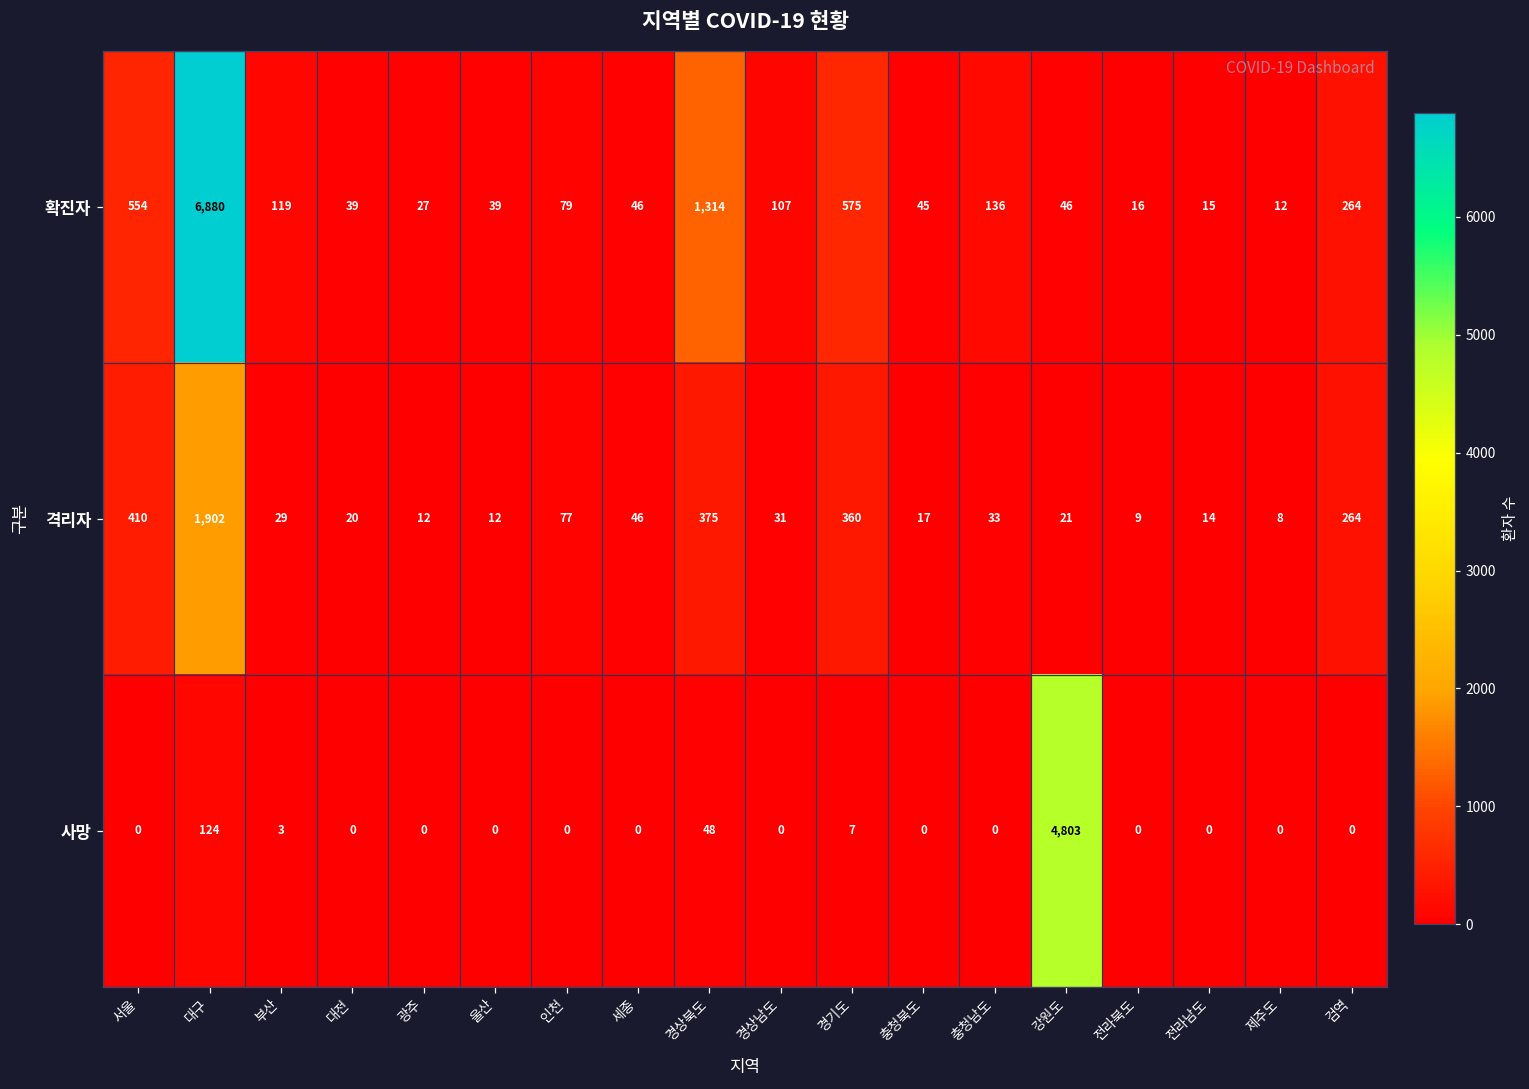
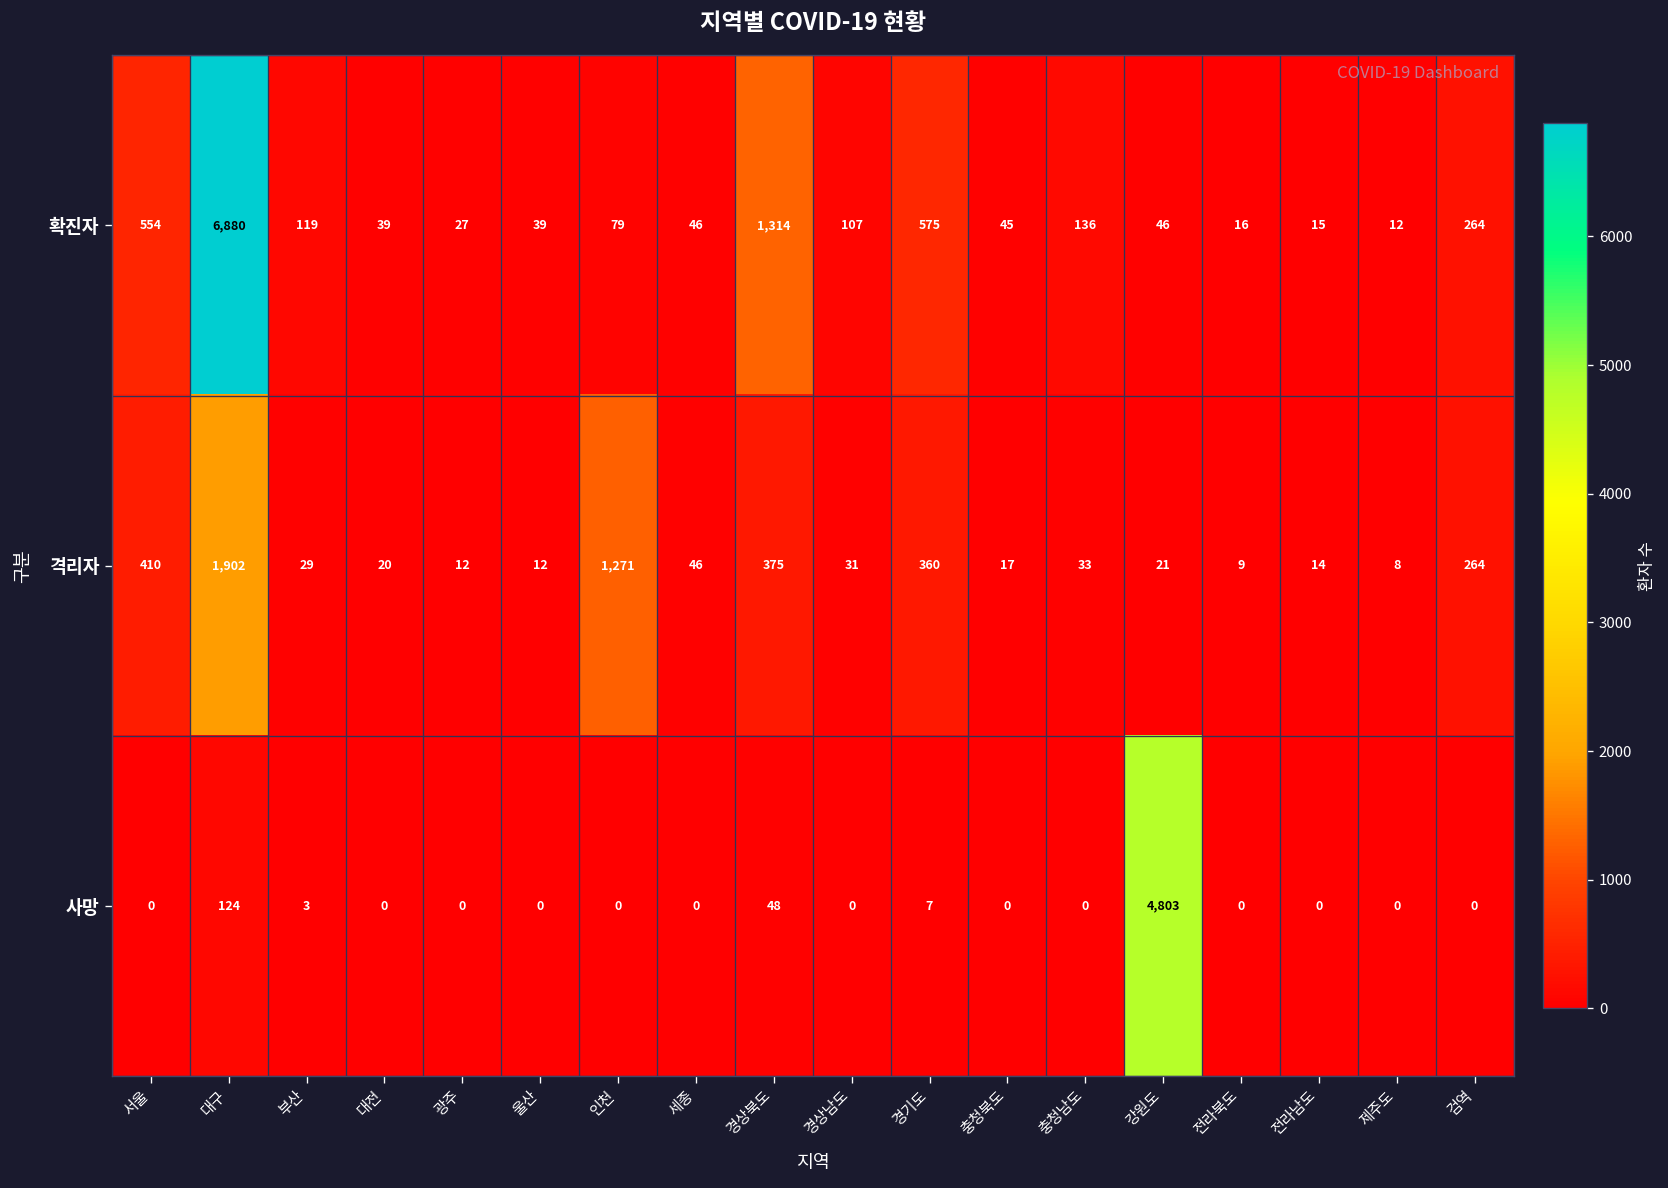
격리자, 인천: 77 -> 1,271
